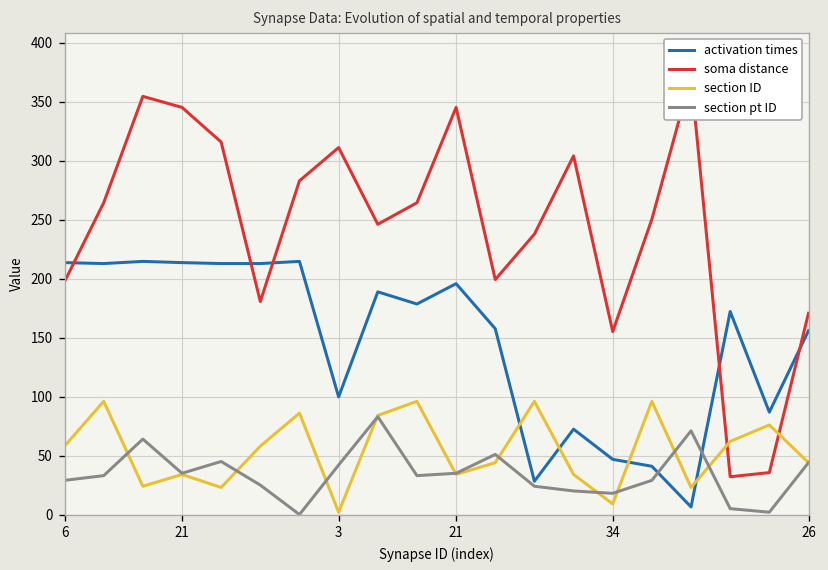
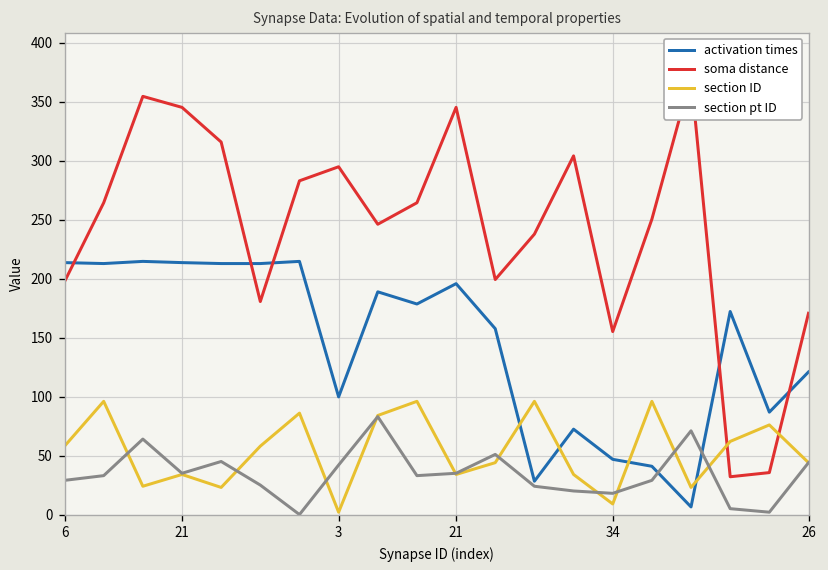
soma distance, 3: 310 -> 290
activation times, 26: 160 -> 120
